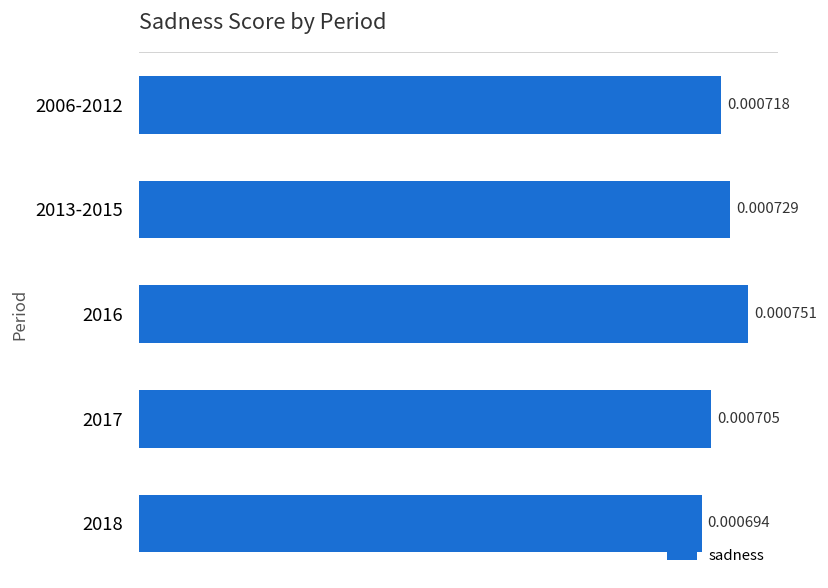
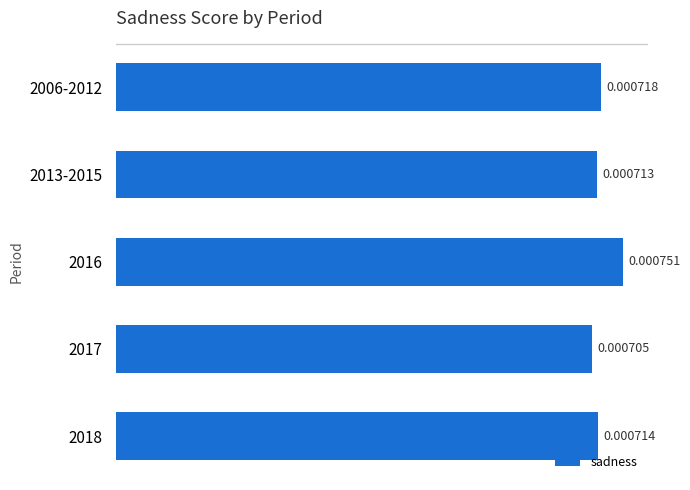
2013-2015: 0.000729 -> 0.000713
2018: 0.000694 -> 0.000714
